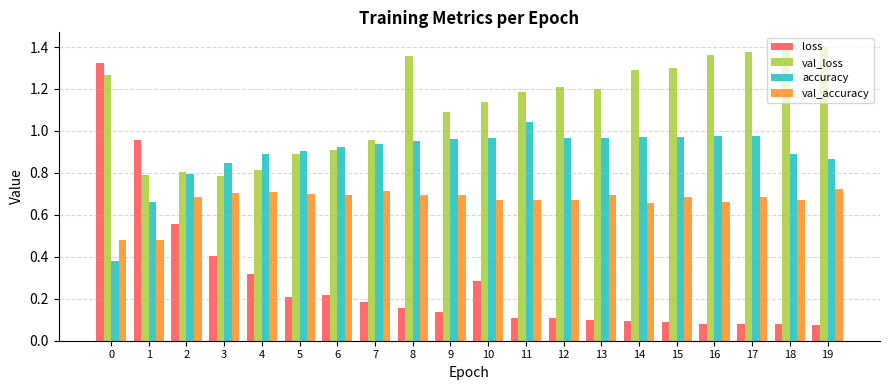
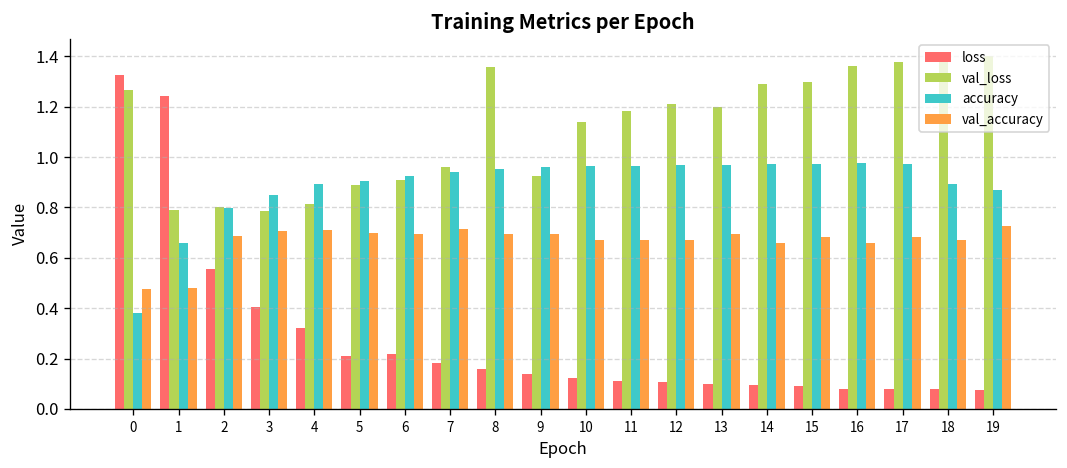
loss, 1: 0.96 -> 1.24
val_loss, 9: 1.09 -> 0.93
loss, 10: 0.28 -> 0.12
accuracy, 11: 1.04 -> 0.97
